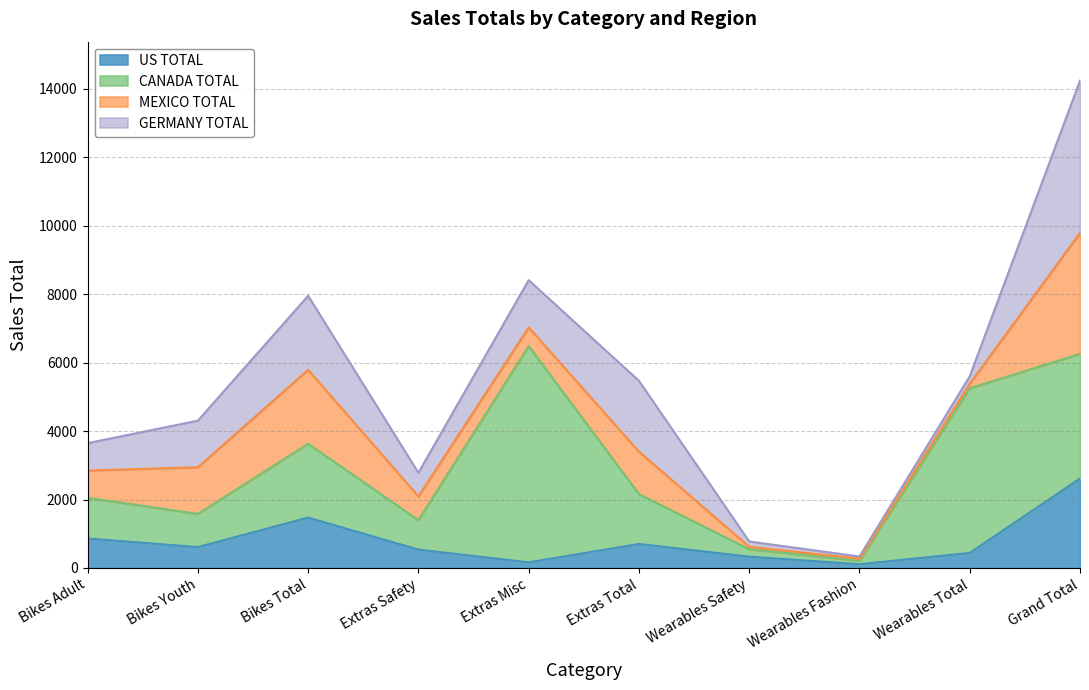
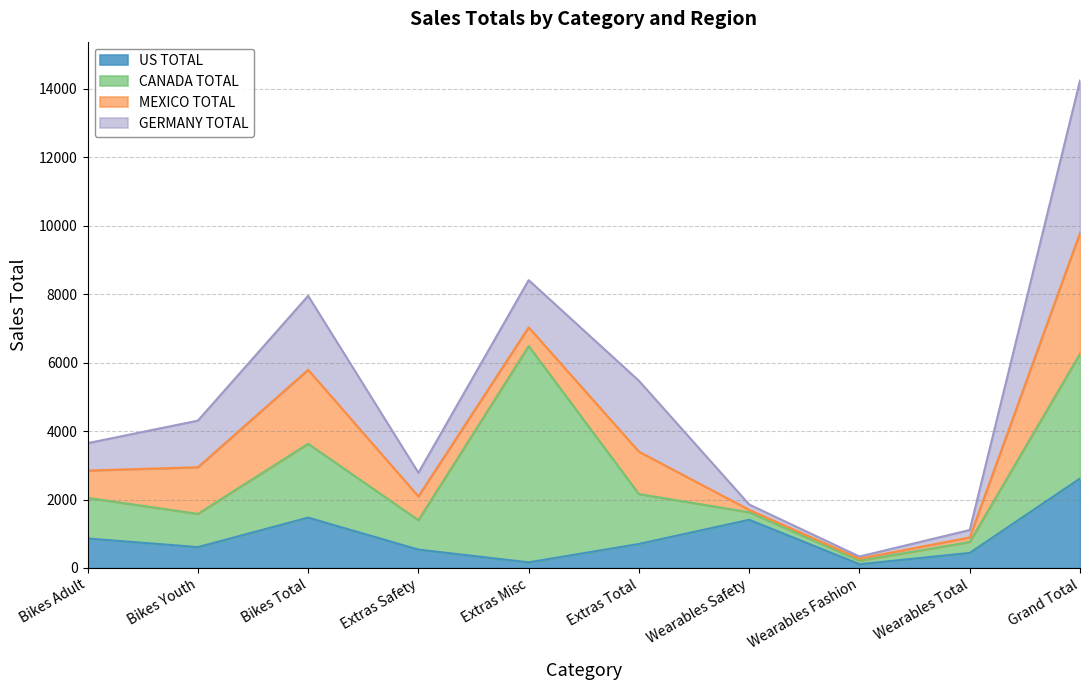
US TOTAL, Wearables Safety: 300 -> 1400
CANADA TOTAL, Wearables Total: 4800 -> 300
